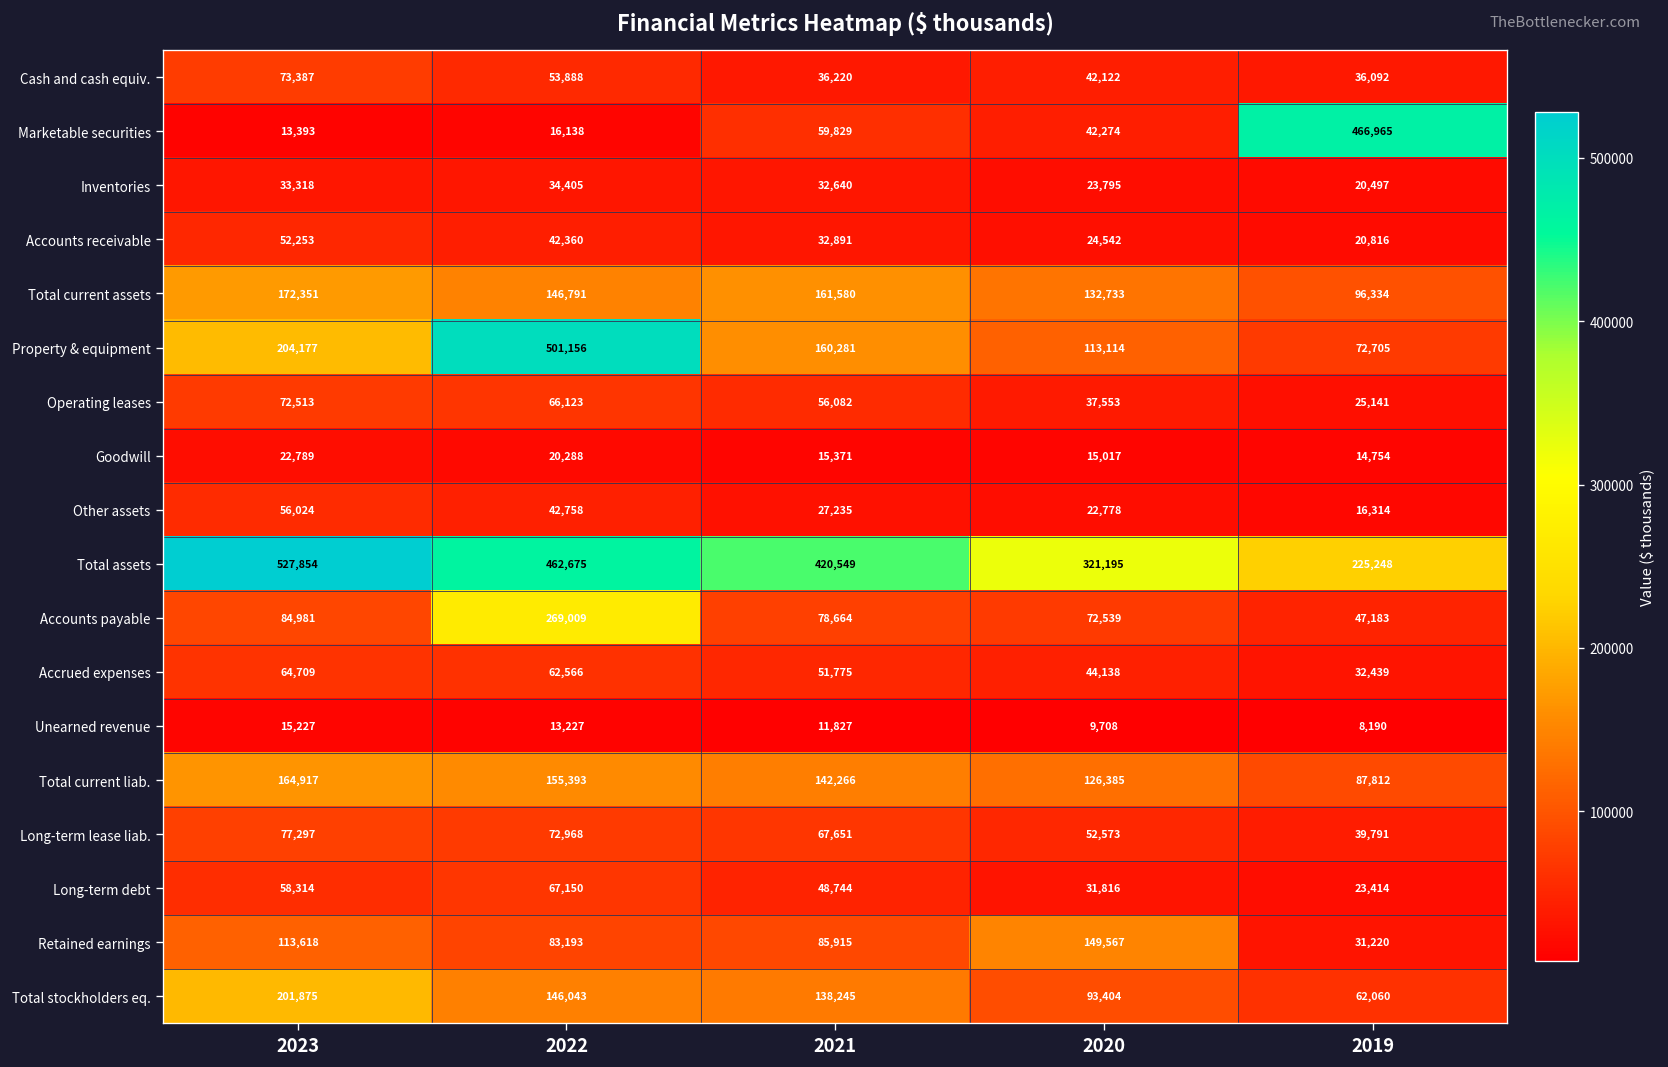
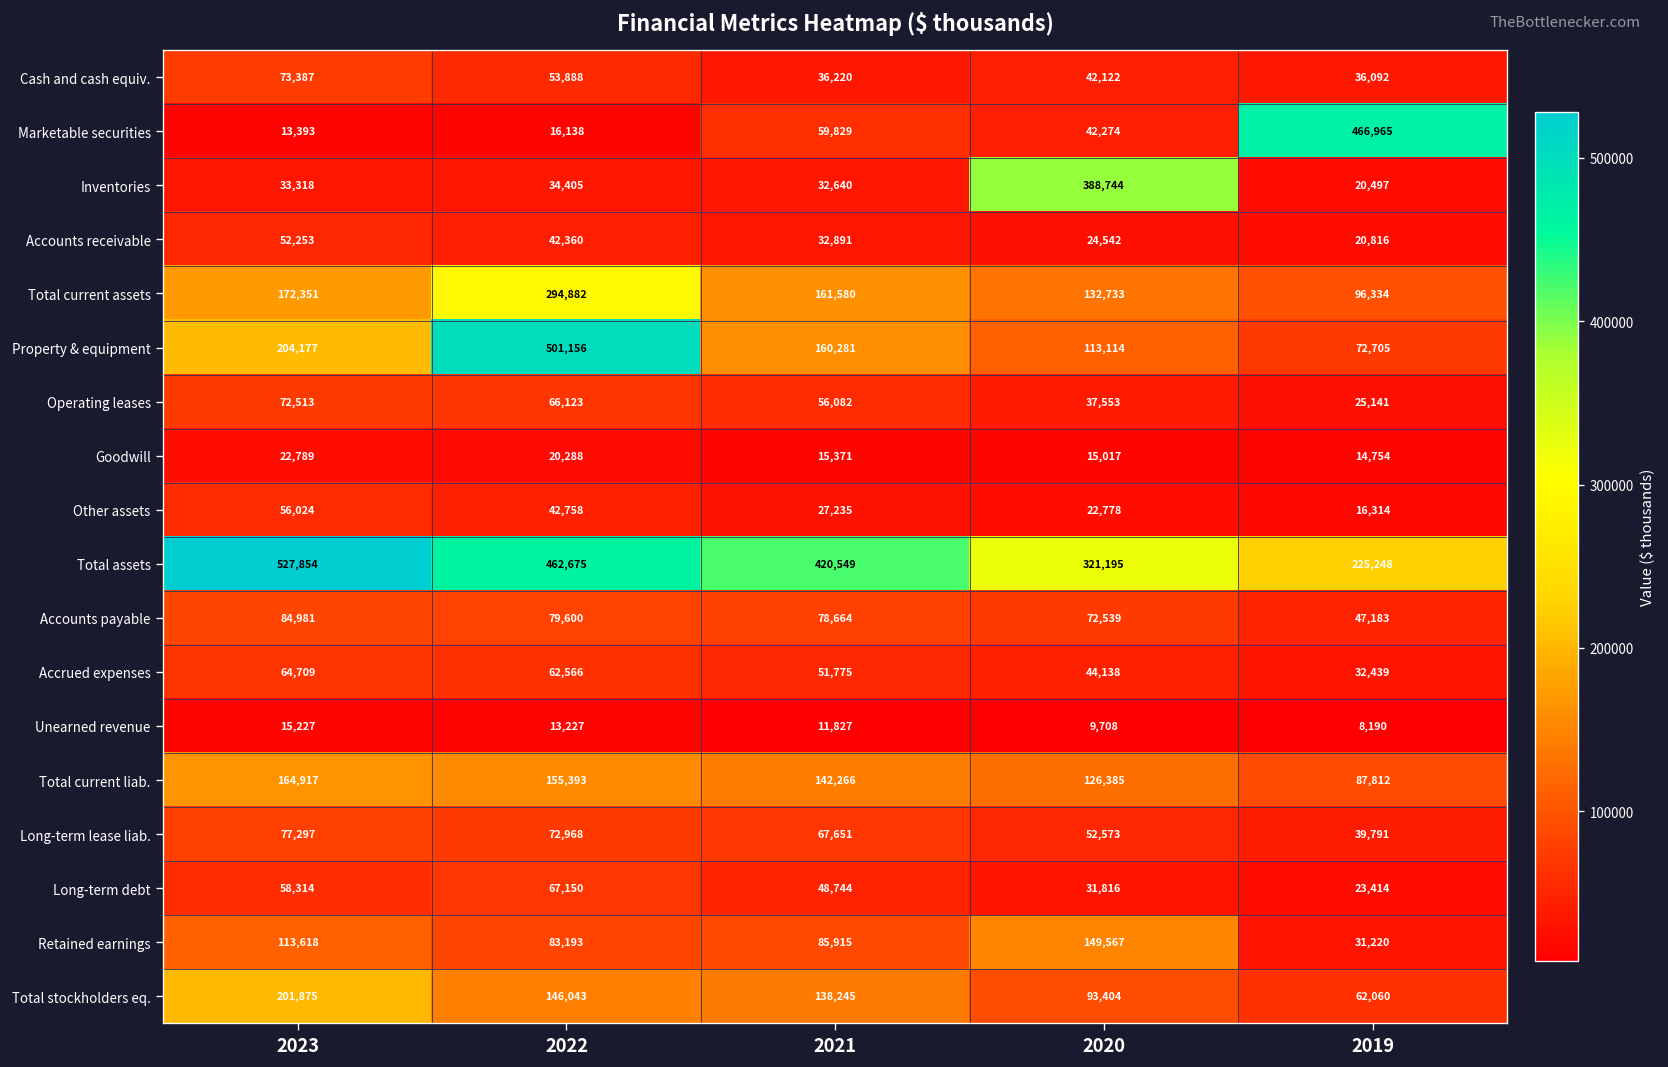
Inventories, 2020: 23,795 -> 388,744
Total current assets, 2022: 146,791 -> 294,882
Accounts payable, 2022: 269,009 -> 79,600
